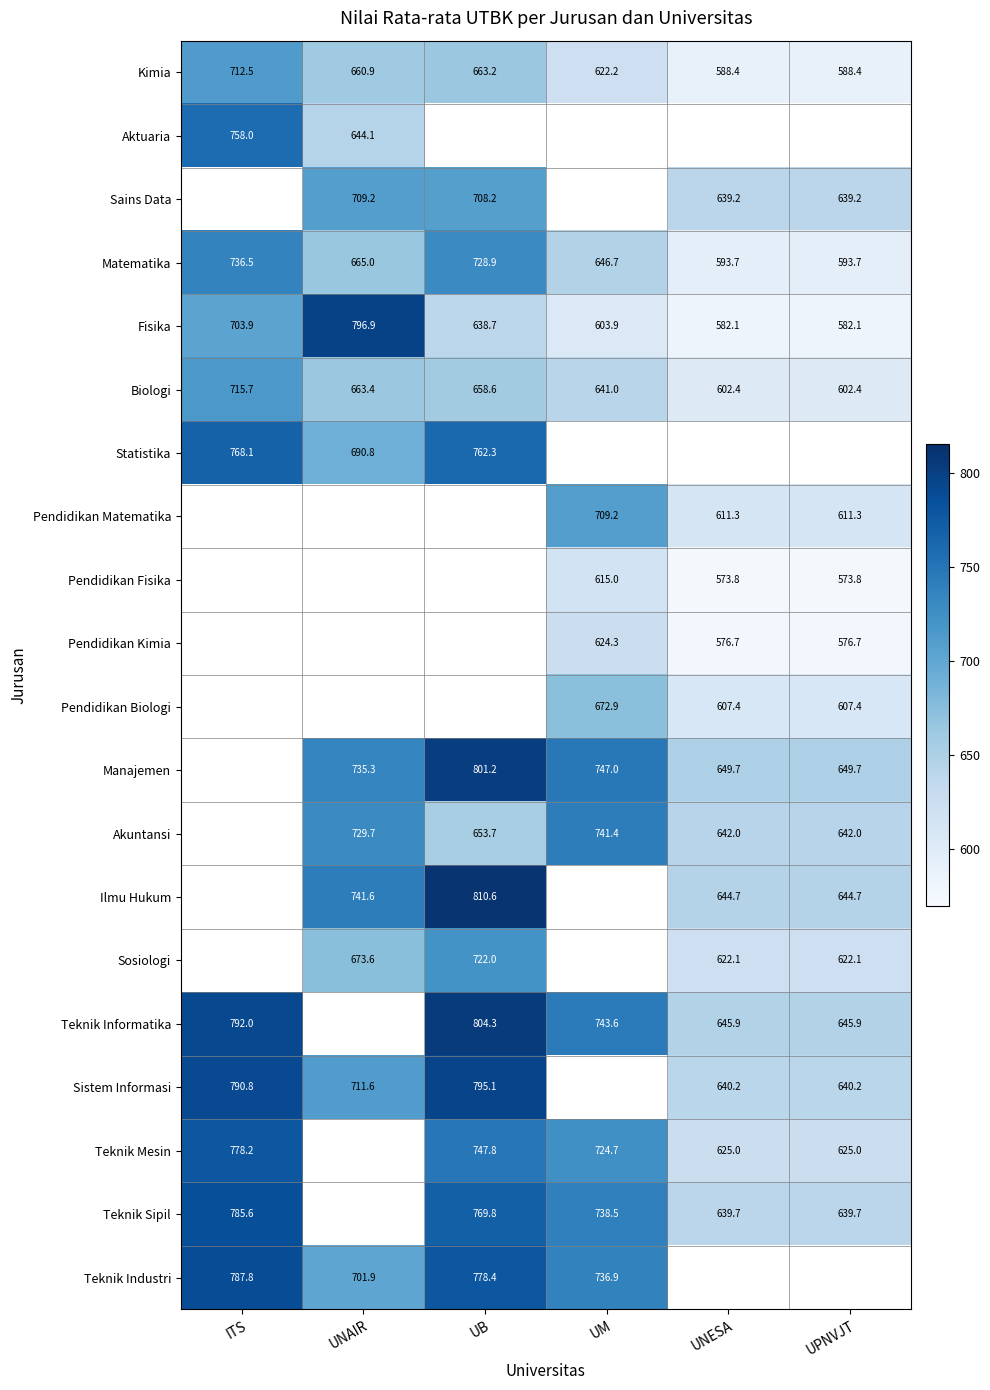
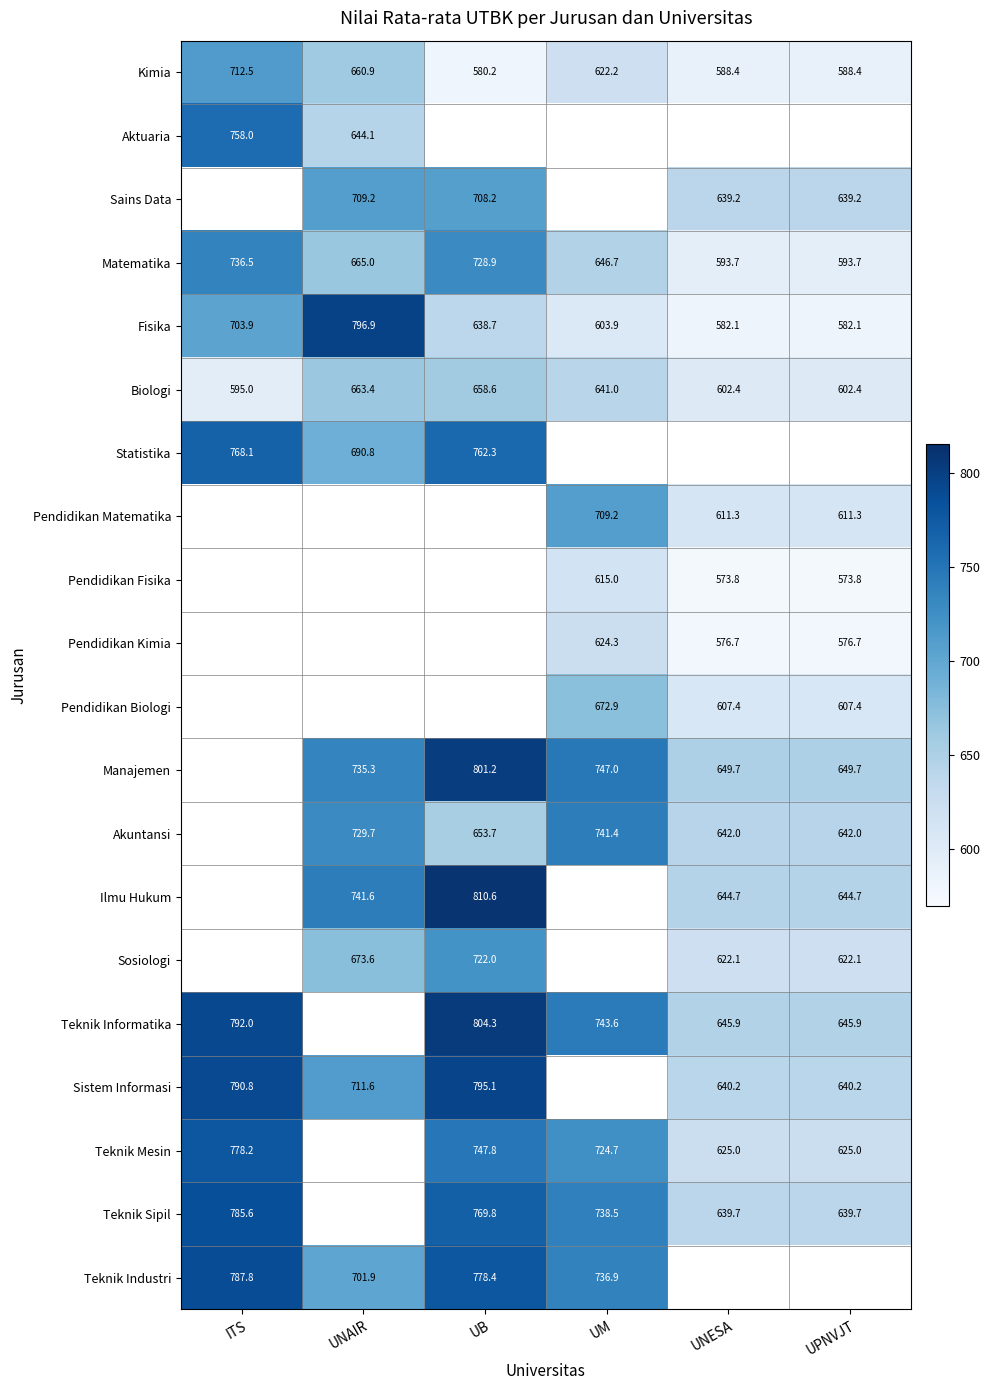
Kimia, UB: 663.2 -> 580.2
Biologi, ITS: 715.7 -> 595.0
